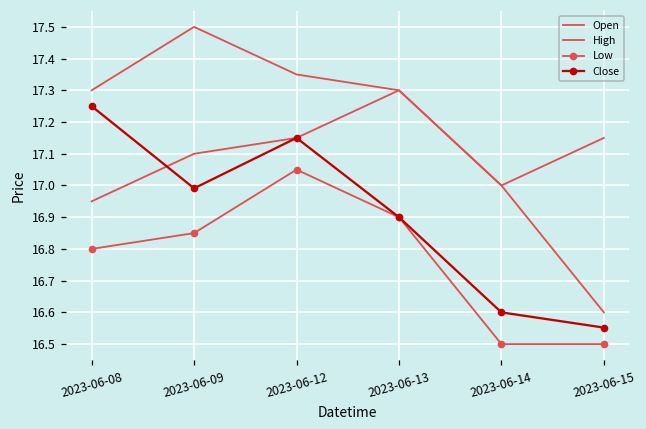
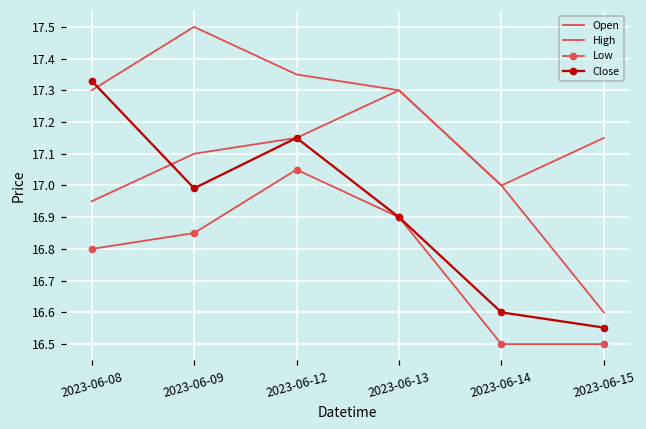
Close, 2023-06-08: 17.25 -> 17.33
